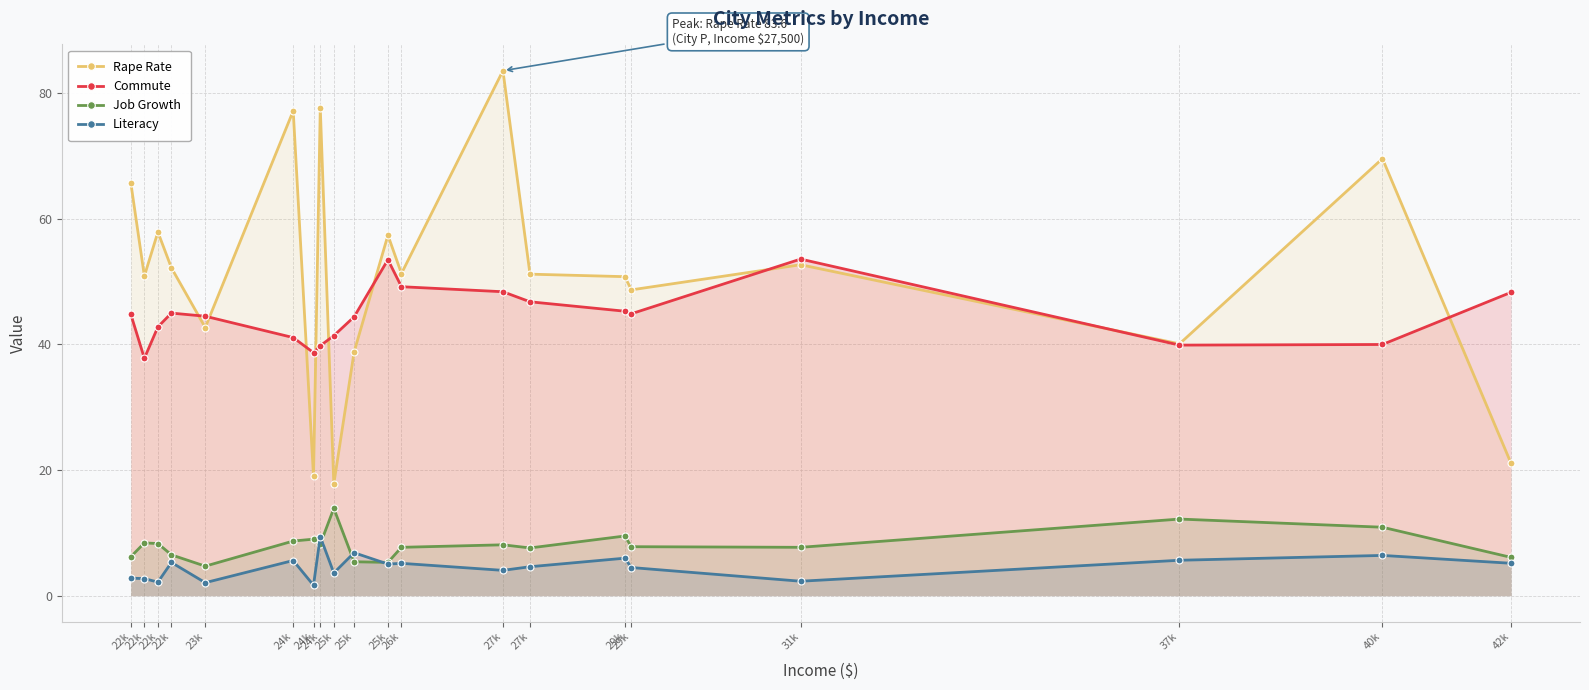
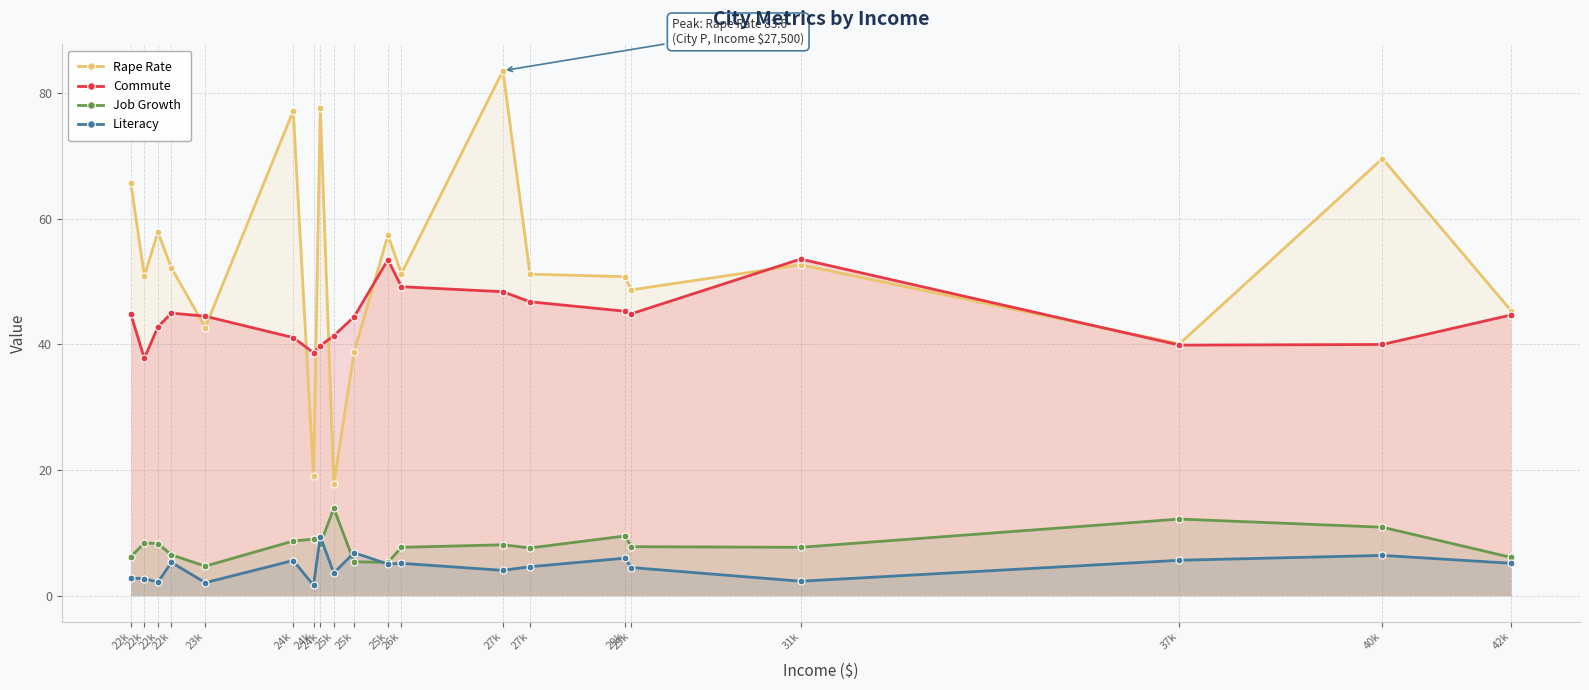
Rape Rate, 42k: 21 -> 45
Commute, 42k: 48 -> 45
